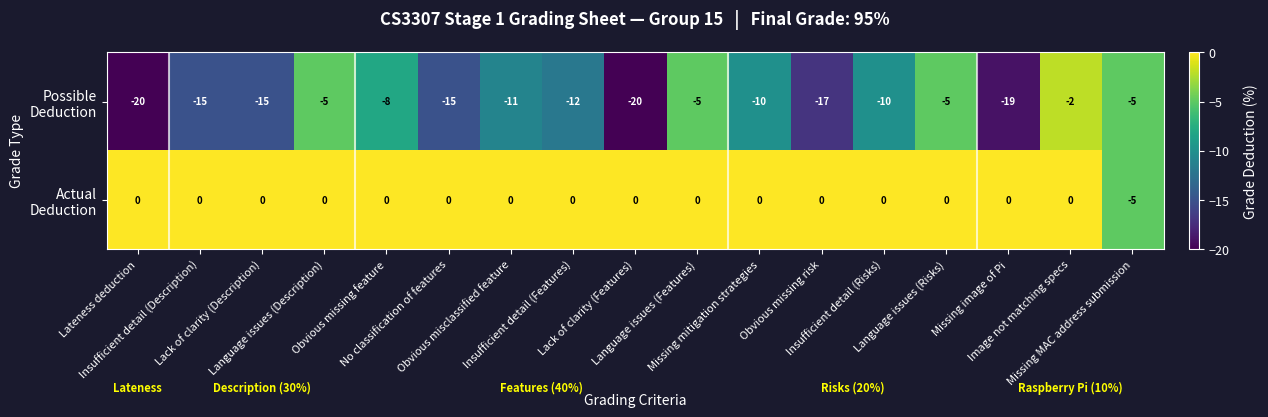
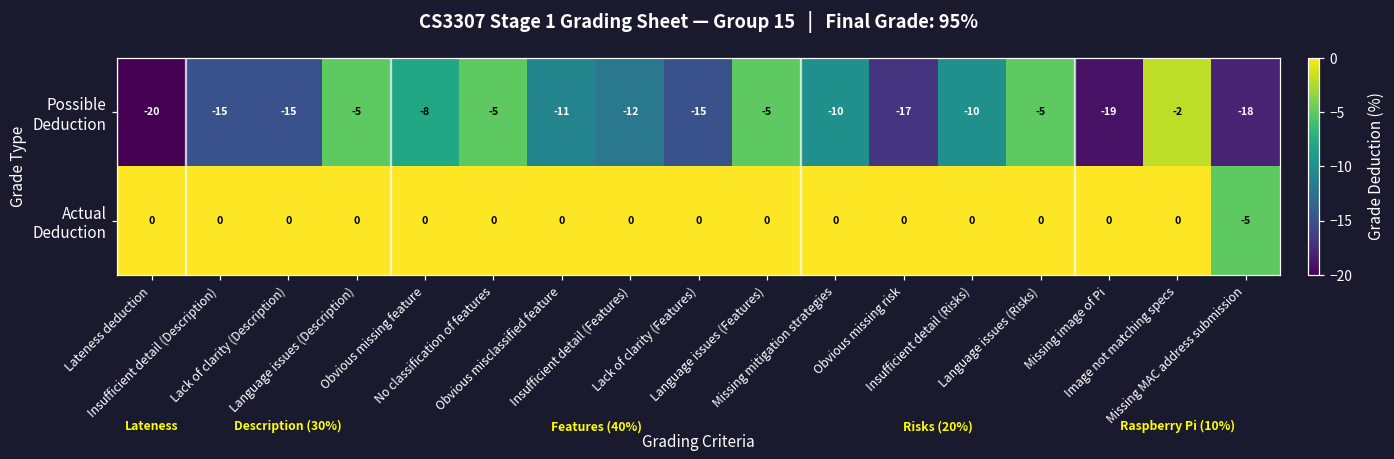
Possible Deduction, No classification of features: -15 -> -5
Possible Deduction, Lack of clarity (Features): -20 -> -15
Possible Deduction, Missing MAC address submission: -5 -> -18
